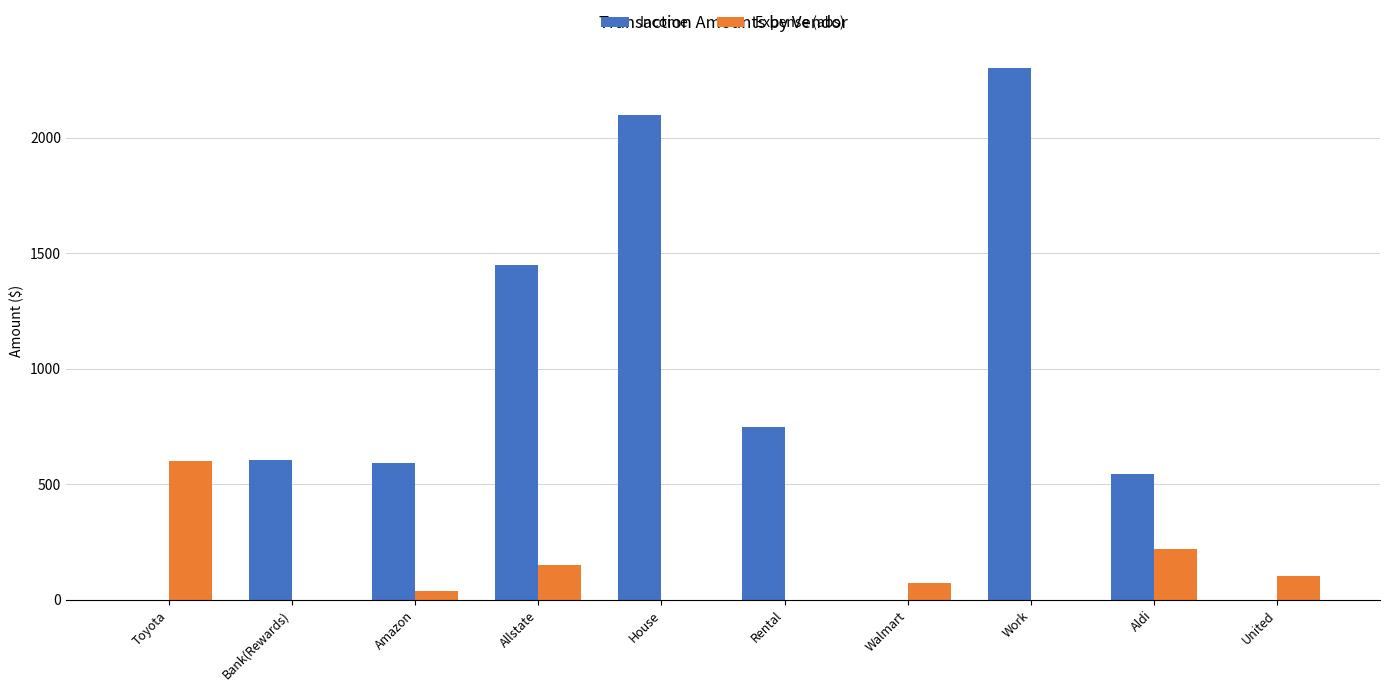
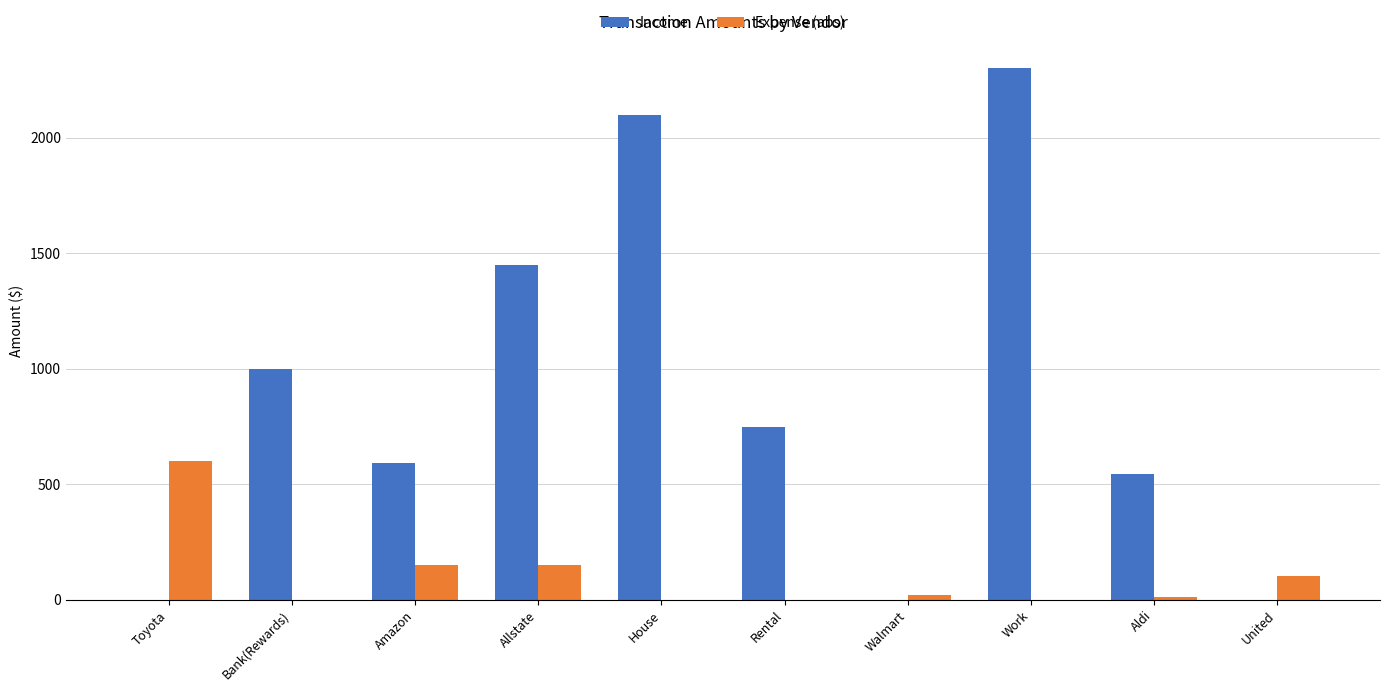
Income, Bank(Rewards): 600 -> 1000
Expense (abs), Amazon: 40 -> 150
Expense (abs), Walmart: 70 -> 20
Expense (abs), Aldi: 220 -> 10
